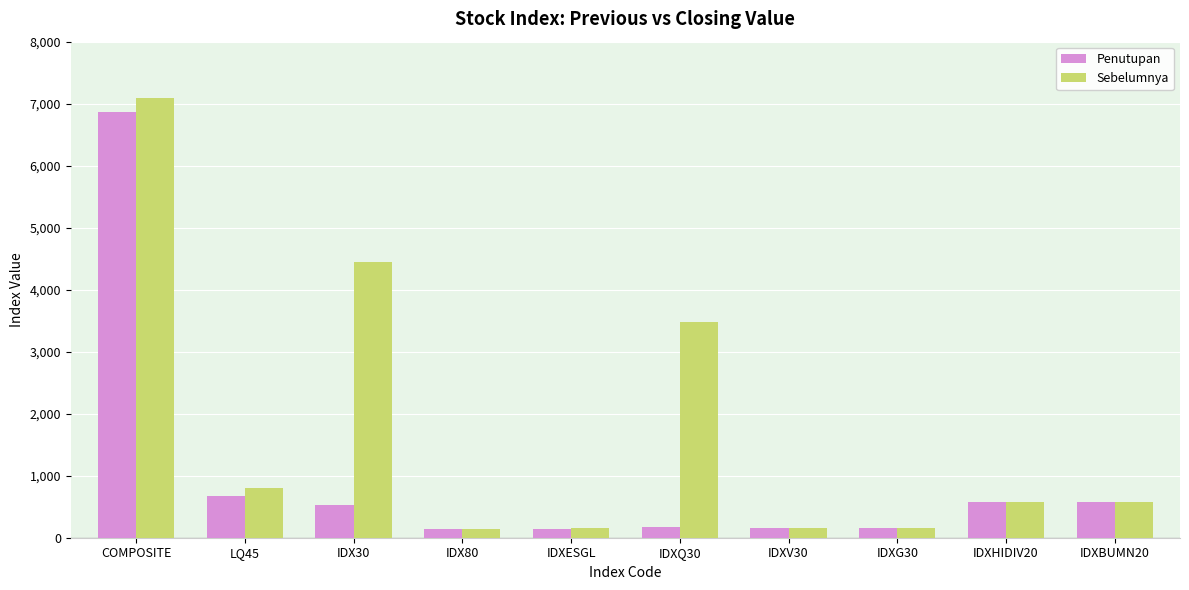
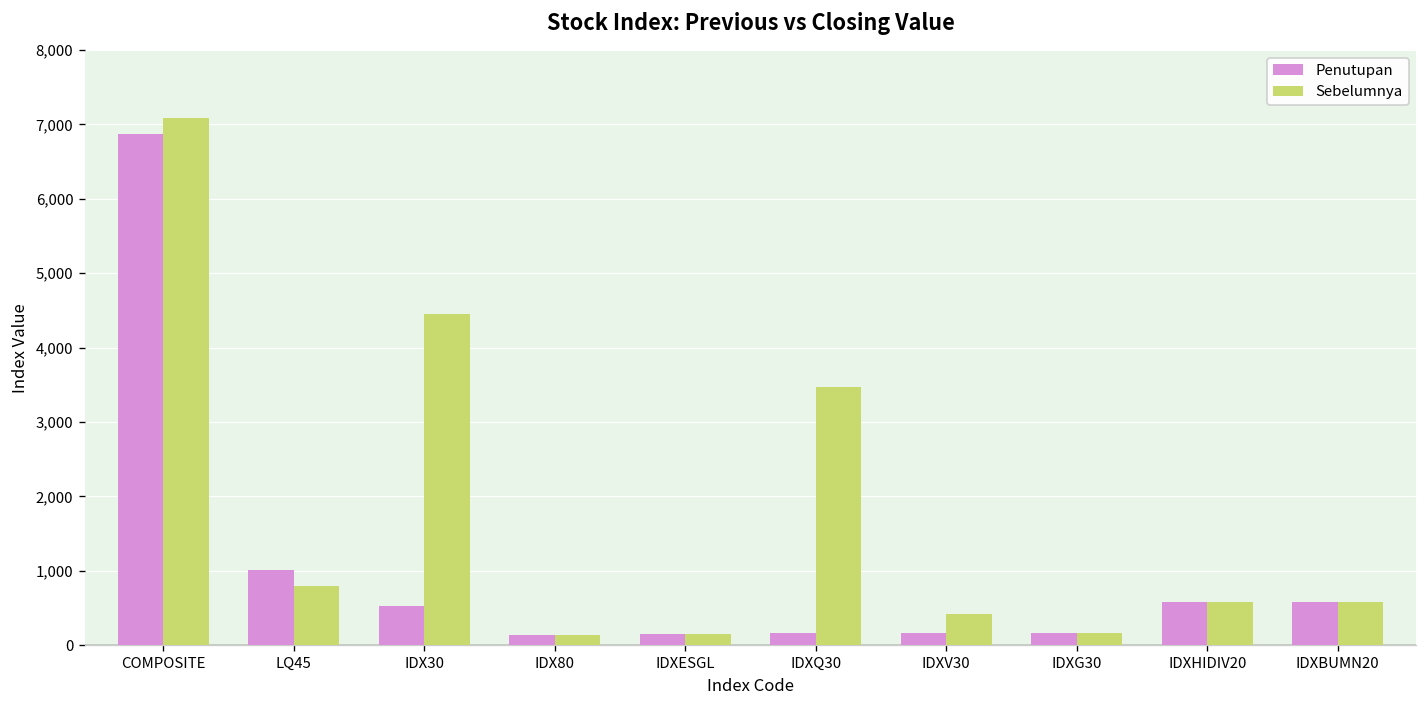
Penutupan, LQ45: 700 -> 1,000
Sebelumnya, IDXV30: 200 -> 400
